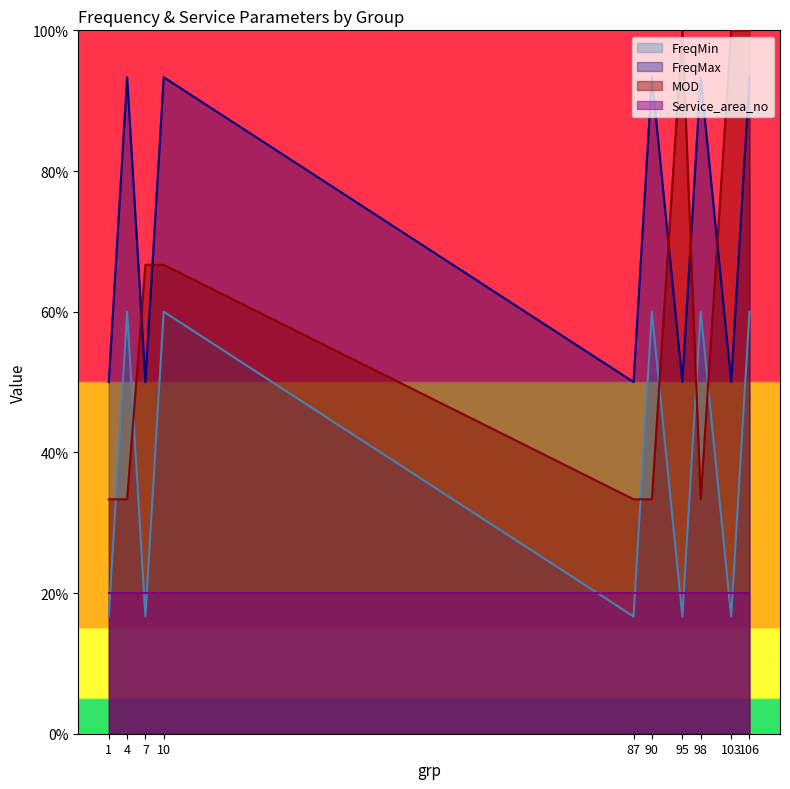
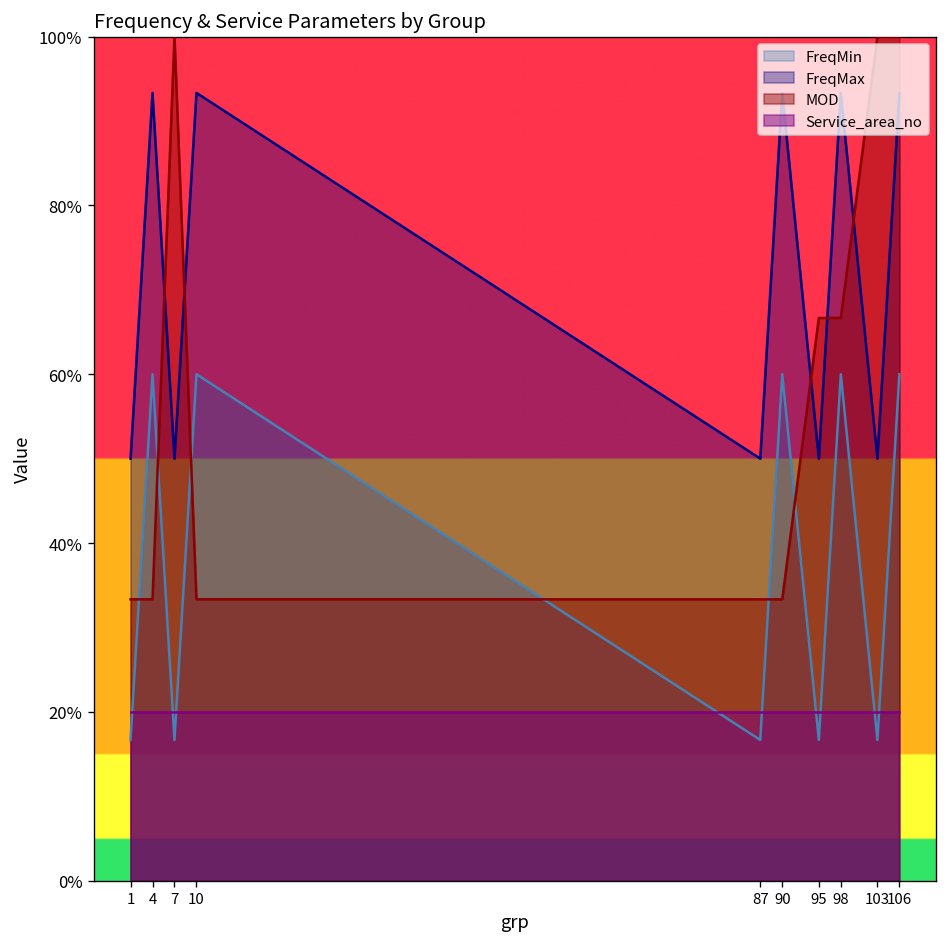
MOD, 7: 67% -> 100%
MOD, 10: 67% -> 33%
MOD, 95: 100% -> 67%
MOD, 98: 33% -> 67%
